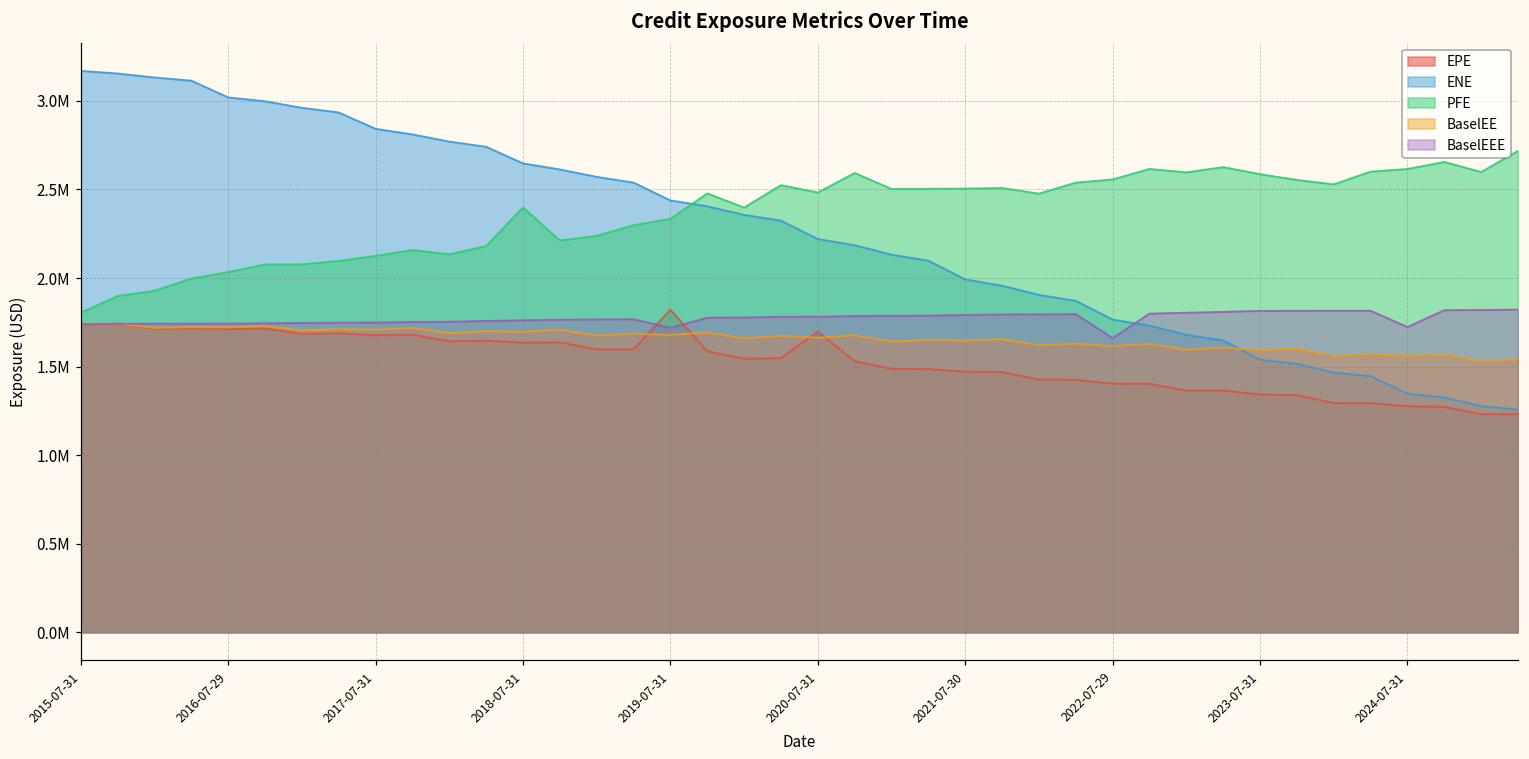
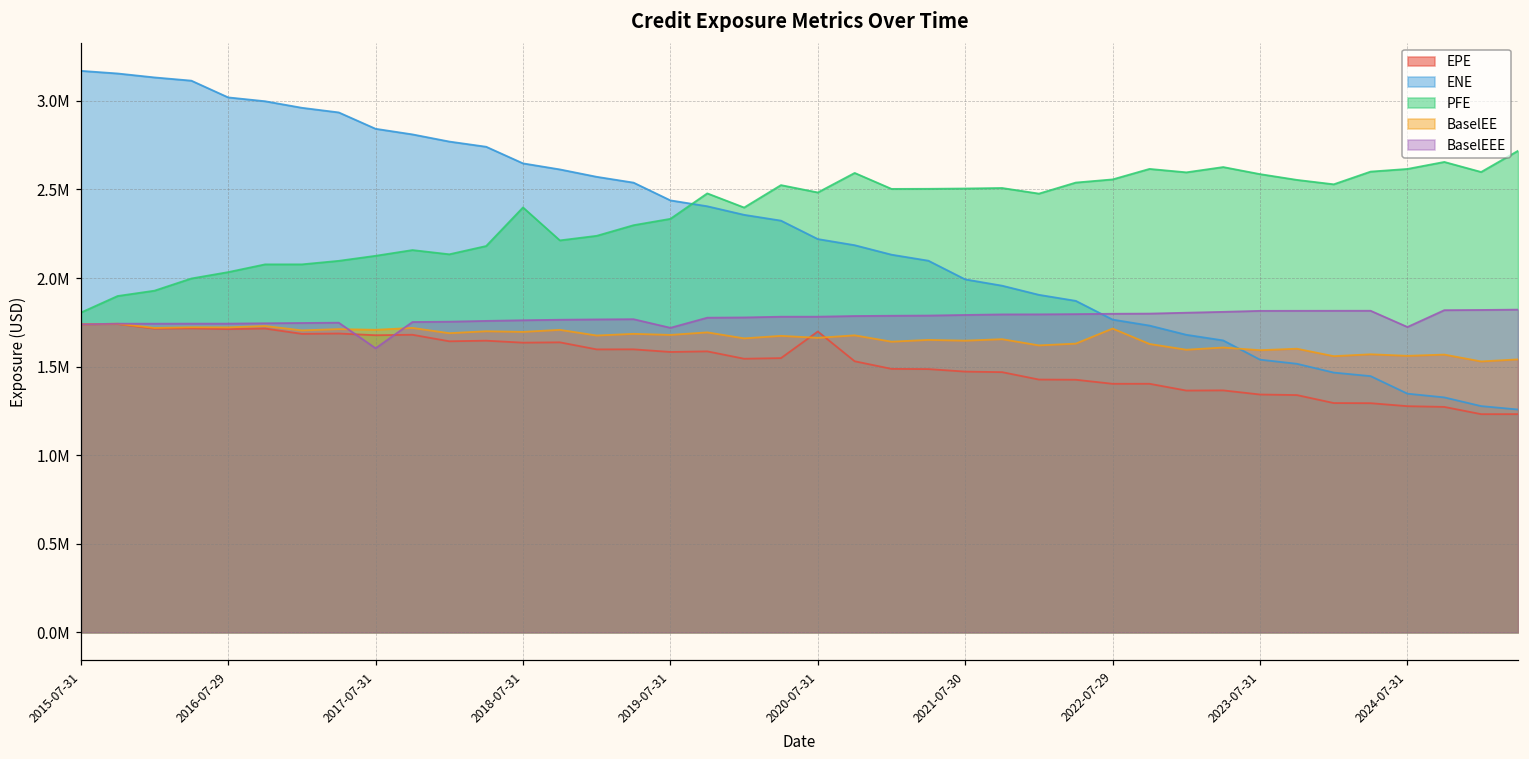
BaselEEE, 2017-07-31: 1750000 -> 1600000
EPE, 2019-07-31: 1820000 -> 1580000
BaselEE, 2022-07-29: 1620000 -> 1710000
BaselEEE, 2022-07-29: 1660000 -> 1800000
